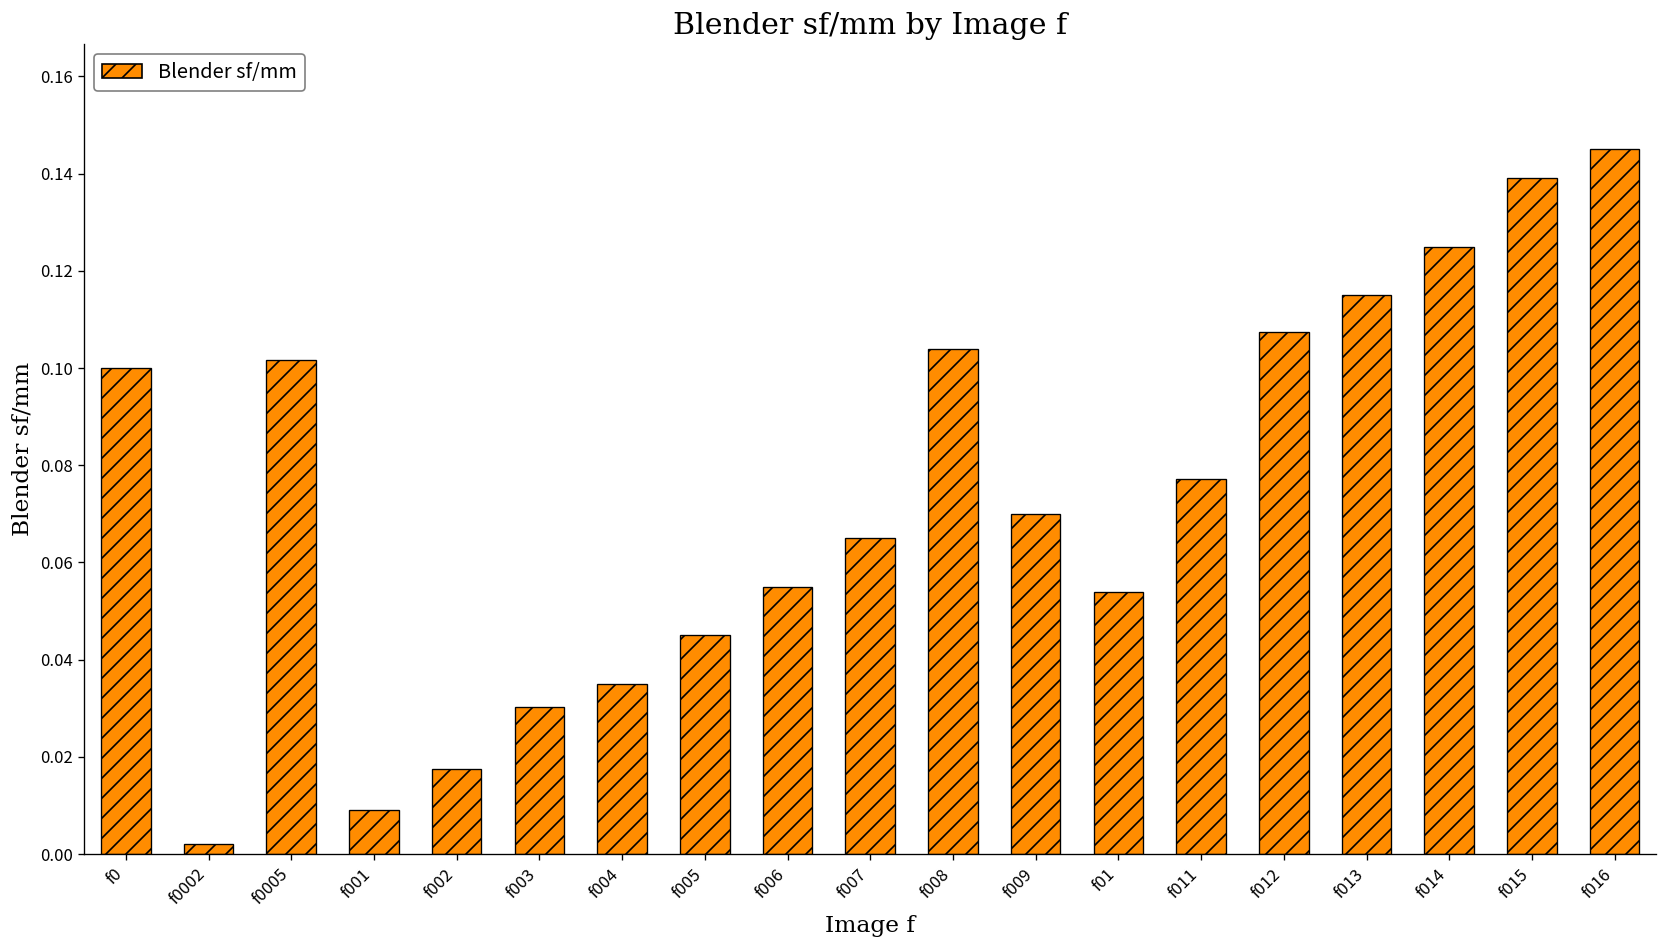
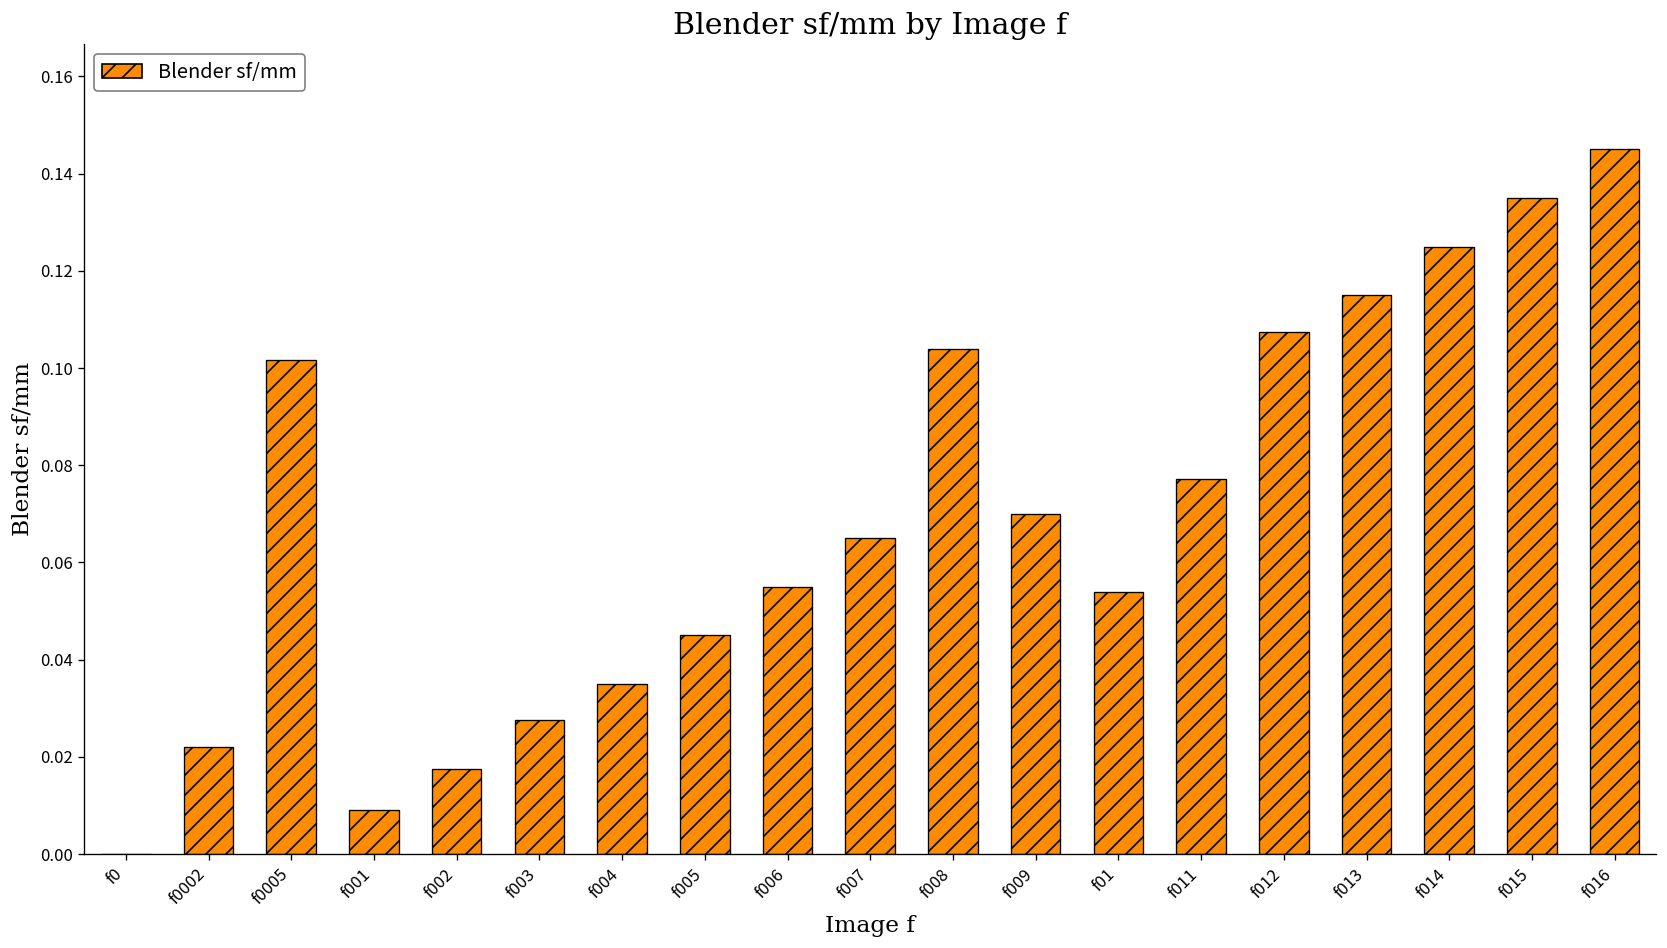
f0: 0.1 -> 0.0
f0002: 0.002 -> 0.022
f003: 0.030 -> 0.028
f015: 0.139 -> 0.135
